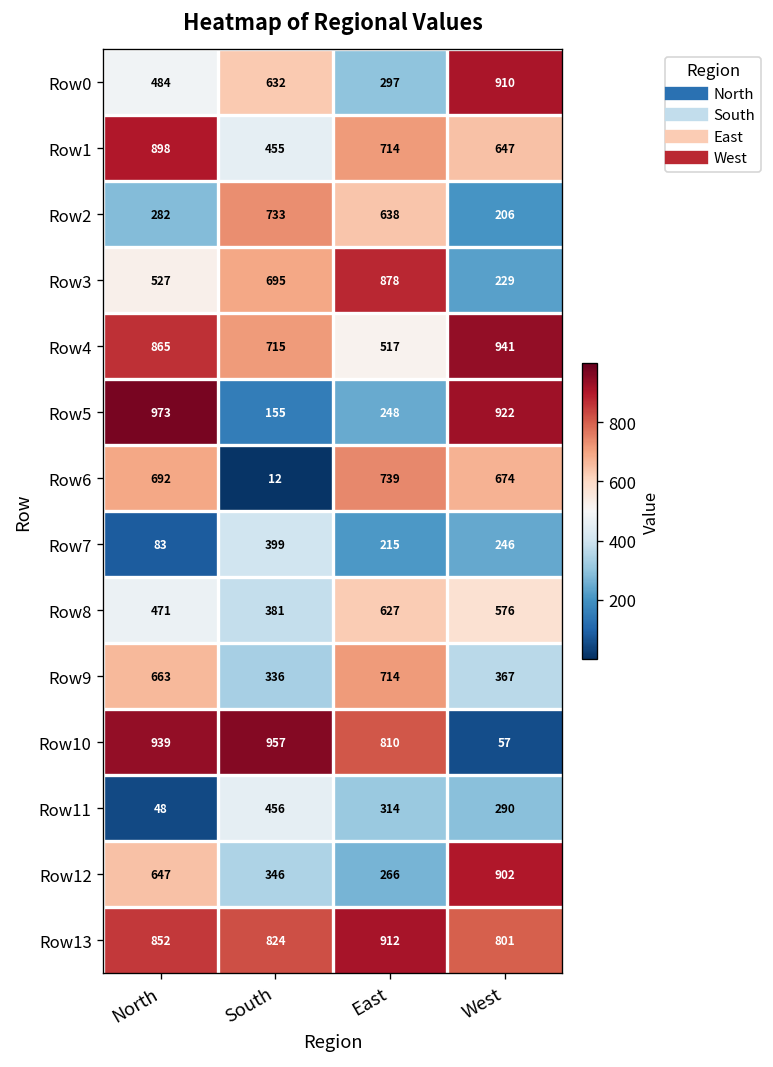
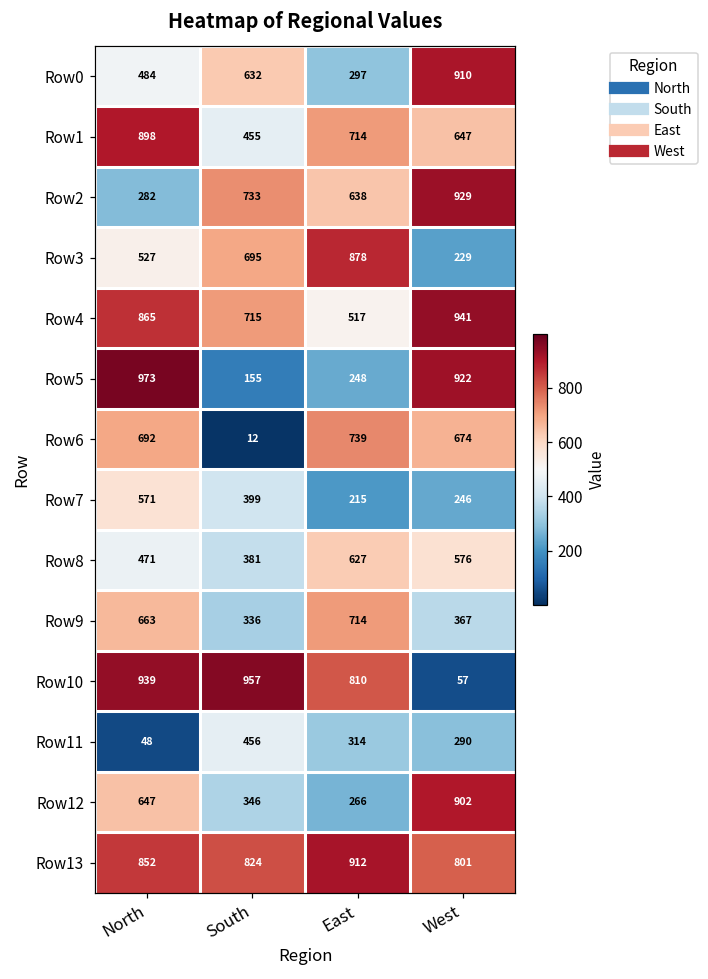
Row2, West: 206 -> 929
Row7, North: 83 -> 571
